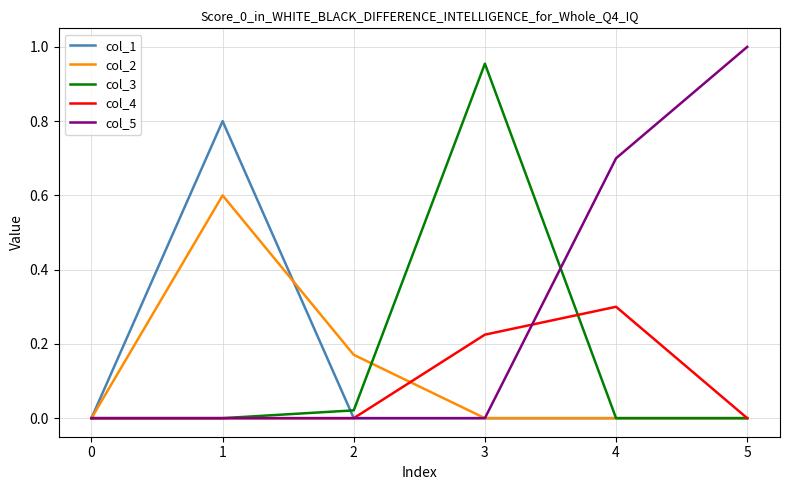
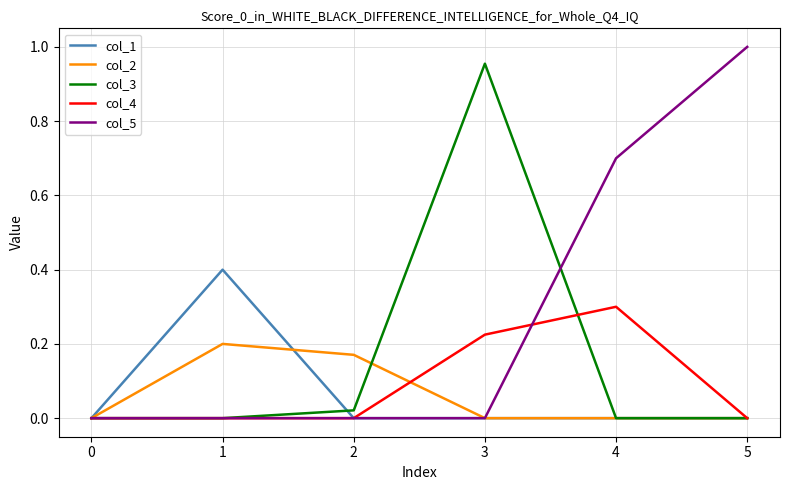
col_1, 1: 0.8 -> 0.4
col_2, 1: 0.6 -> 0.2
